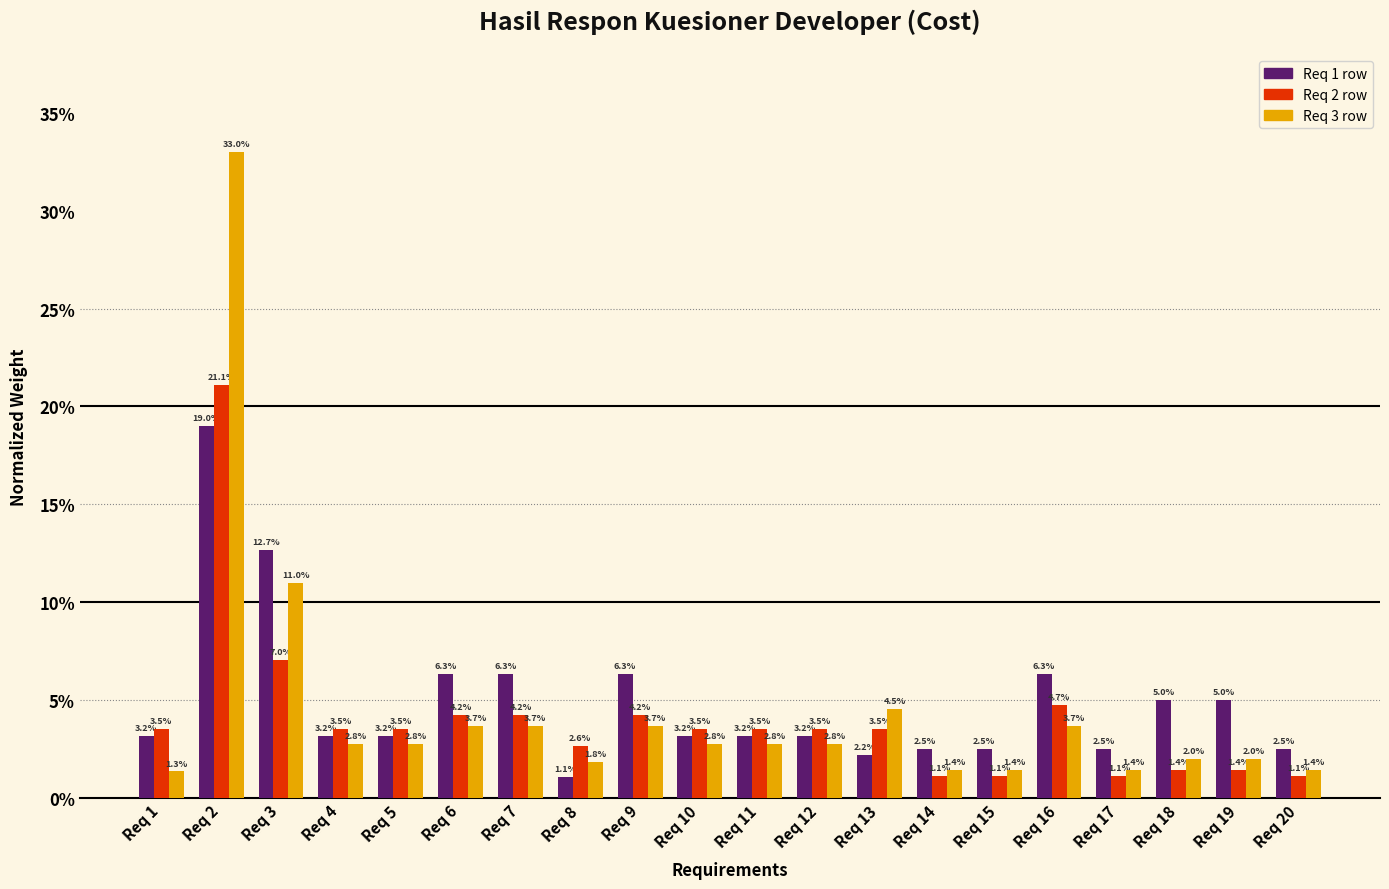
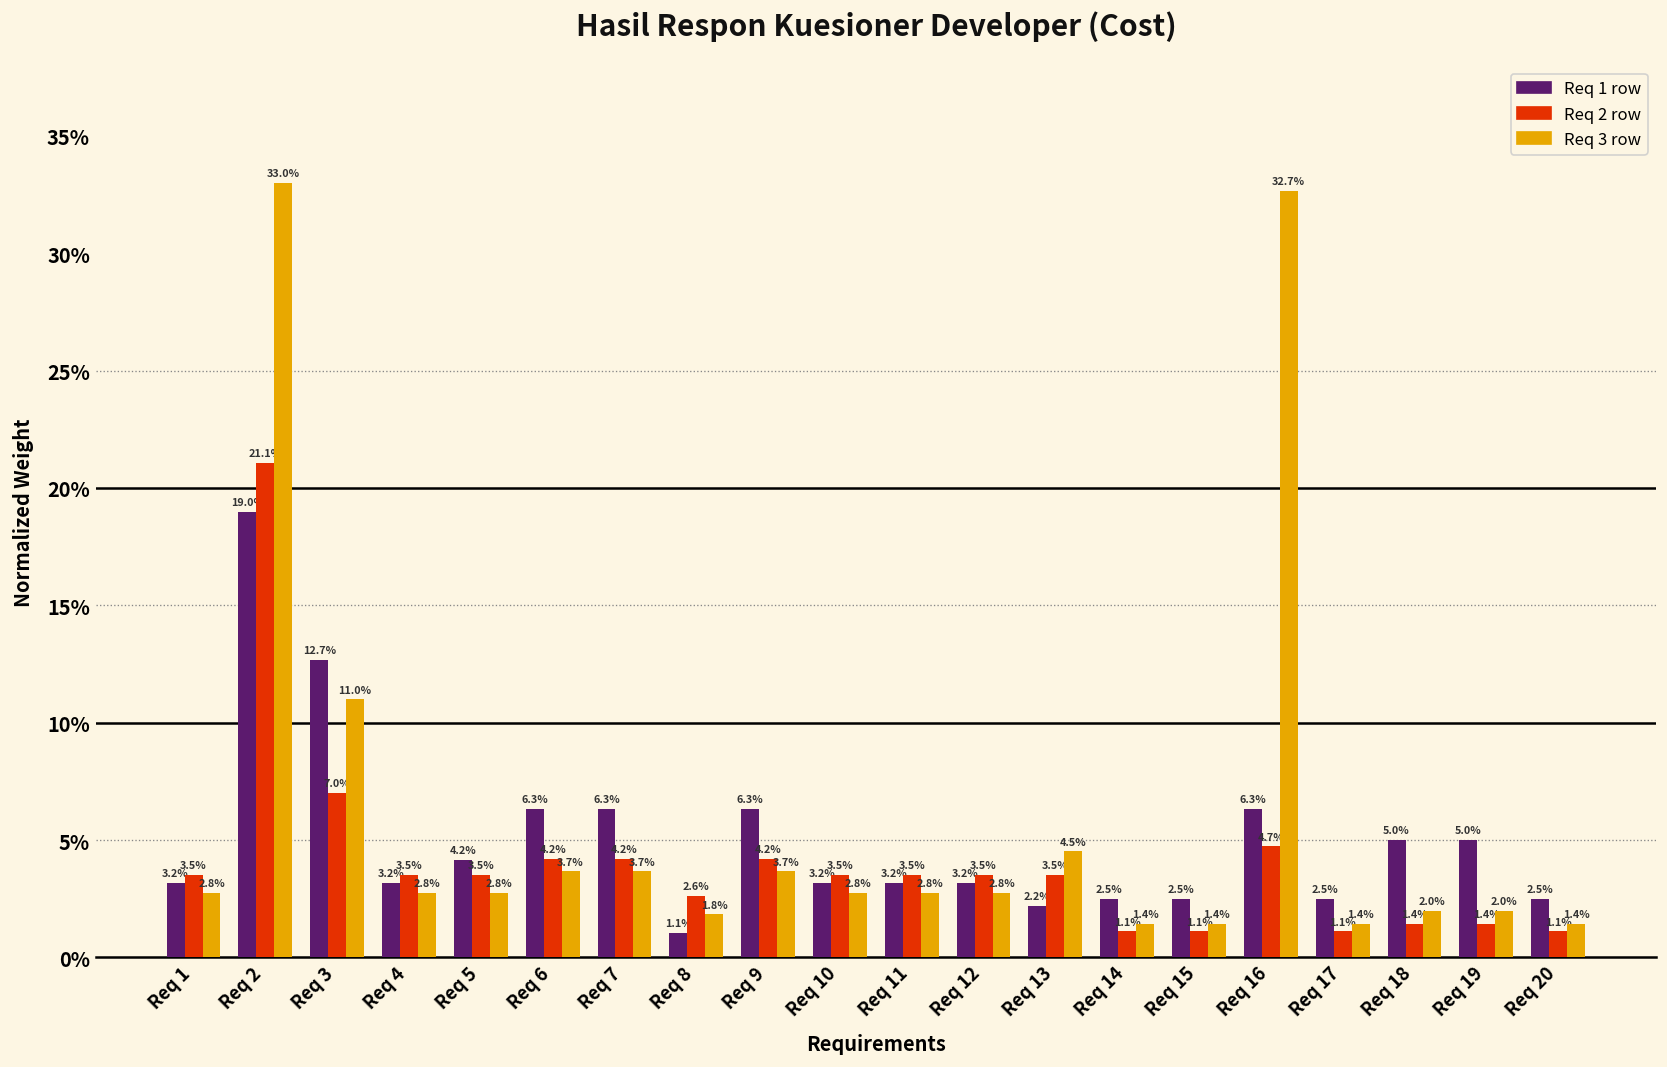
Req 3 row, Req 1: 1.3% -> 2.8%
Req 1 row, Req 5: 3.2% -> 4.2%
Req 3 row, Req 16: 3.7% -> 32.7%
